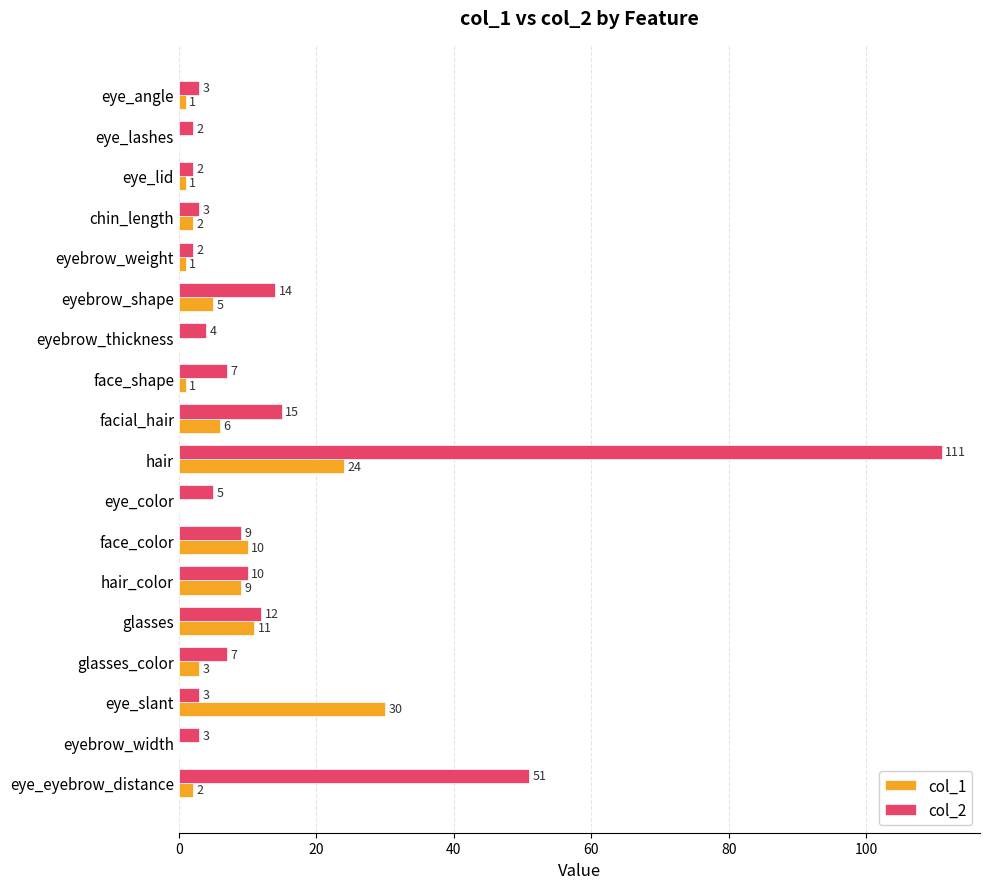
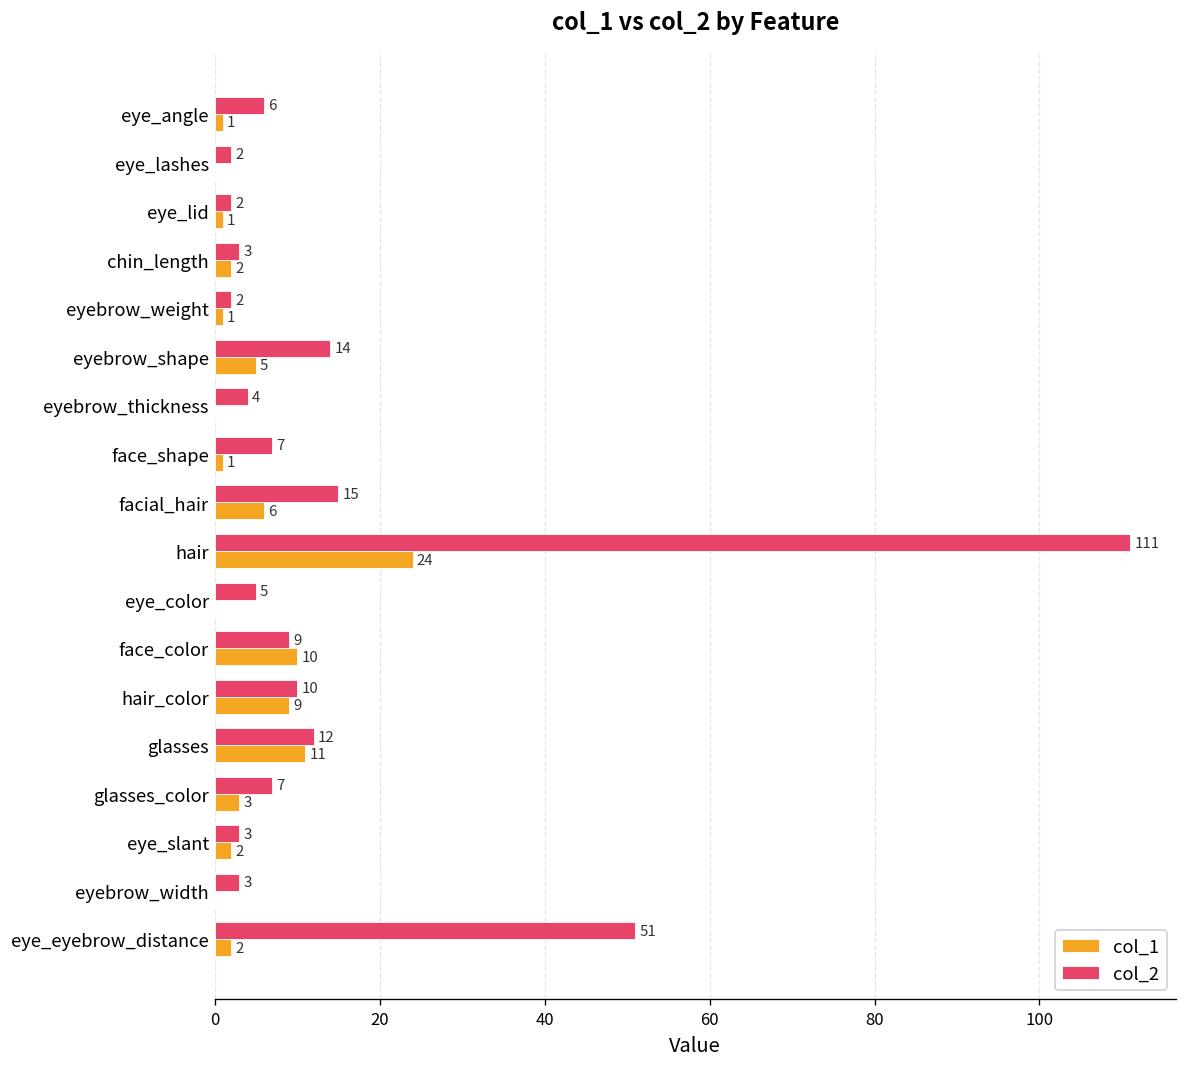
col_2, eye_angle: 3 -> 6
col_1, eye_slant: 30 -> 2
